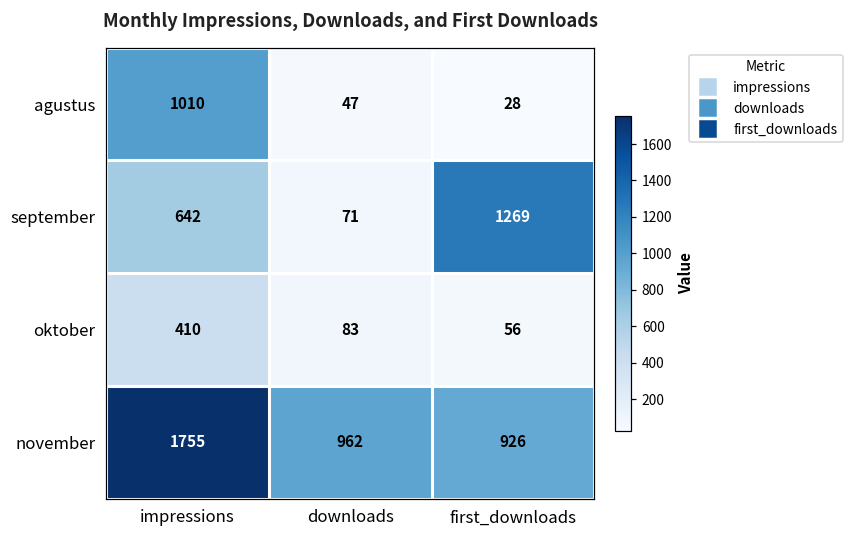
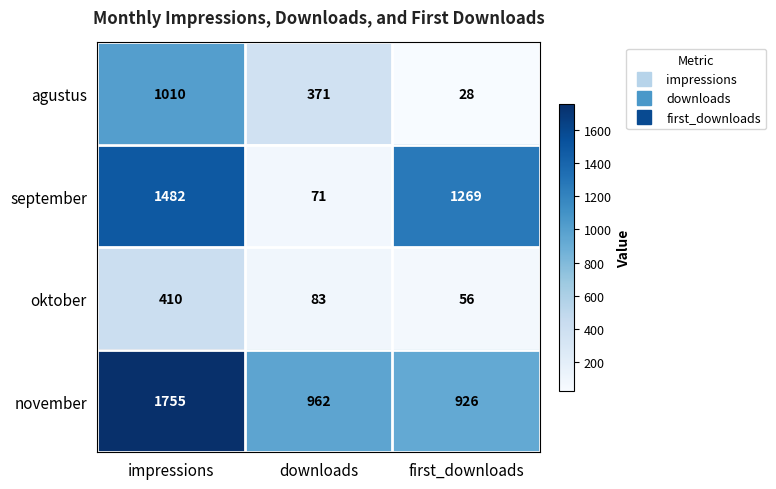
agustus, downloads: 47 -> 371
september, impressions: 642 -> 1482
